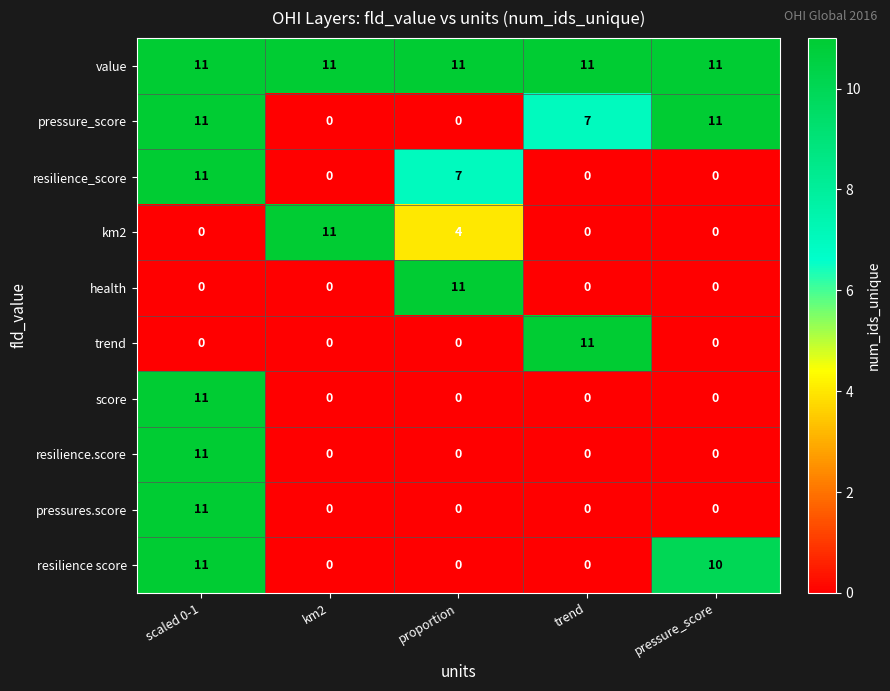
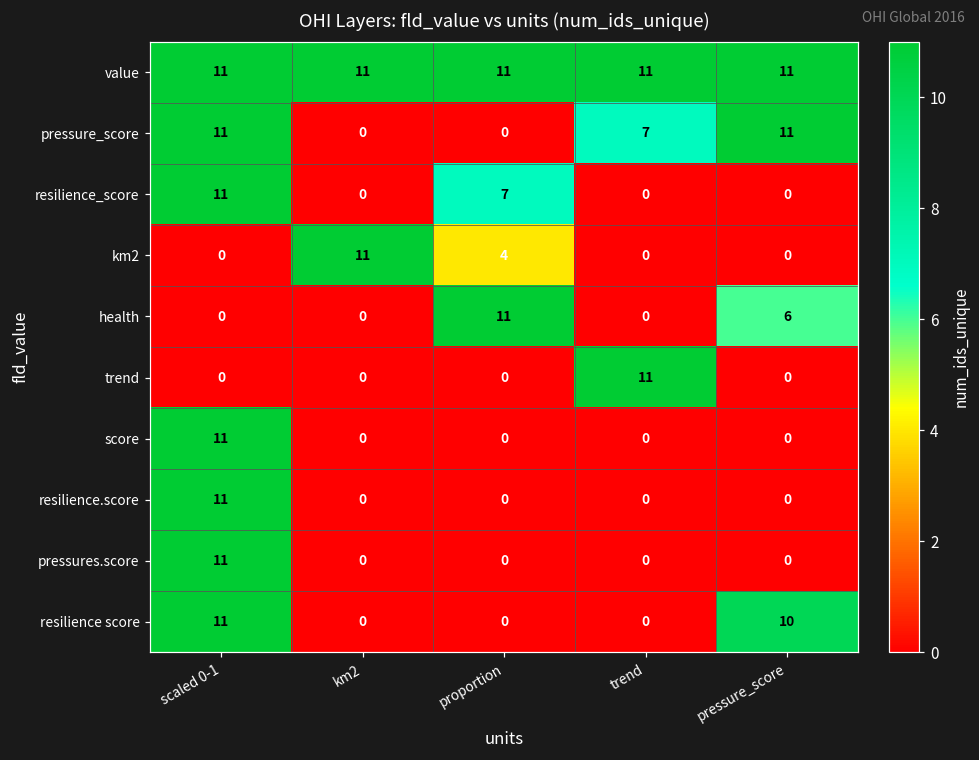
health, pressure_score: 0 -> 6
